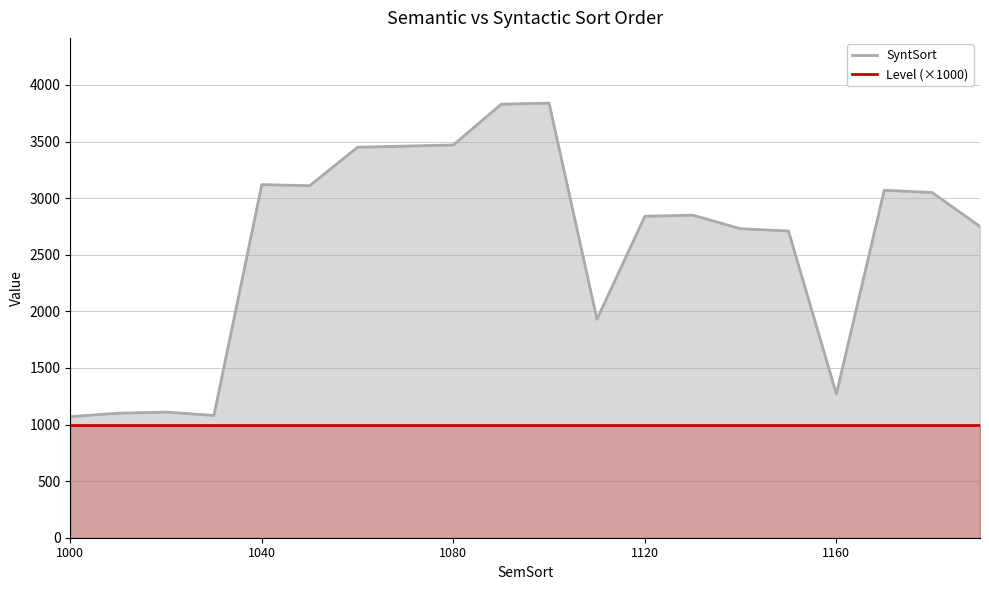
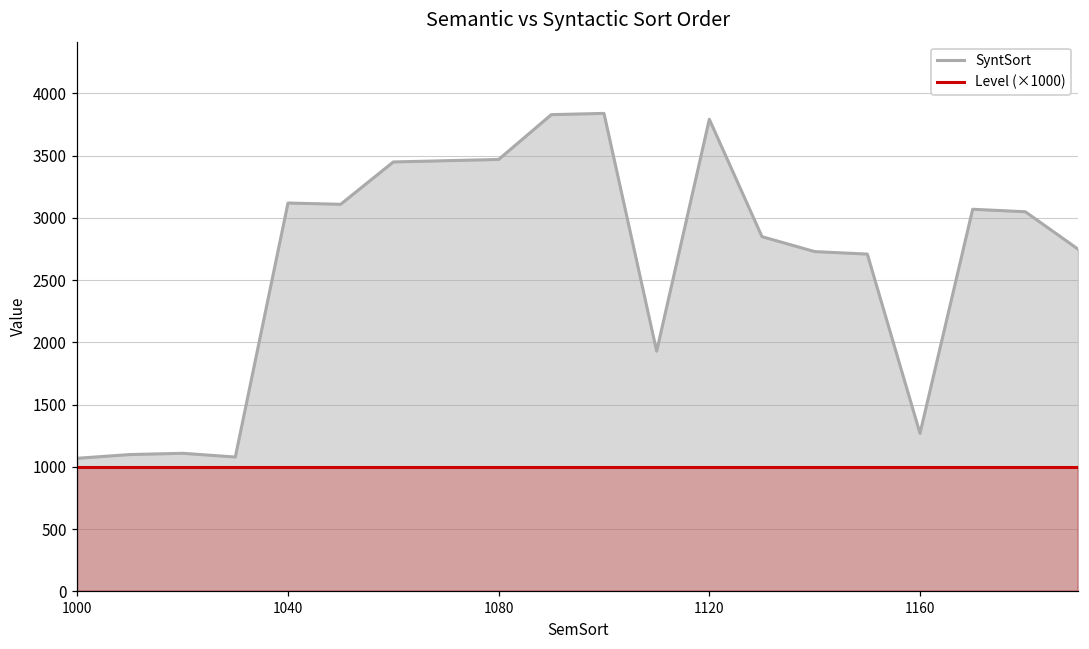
SyntSort, 1120: 2840 -> 3790
